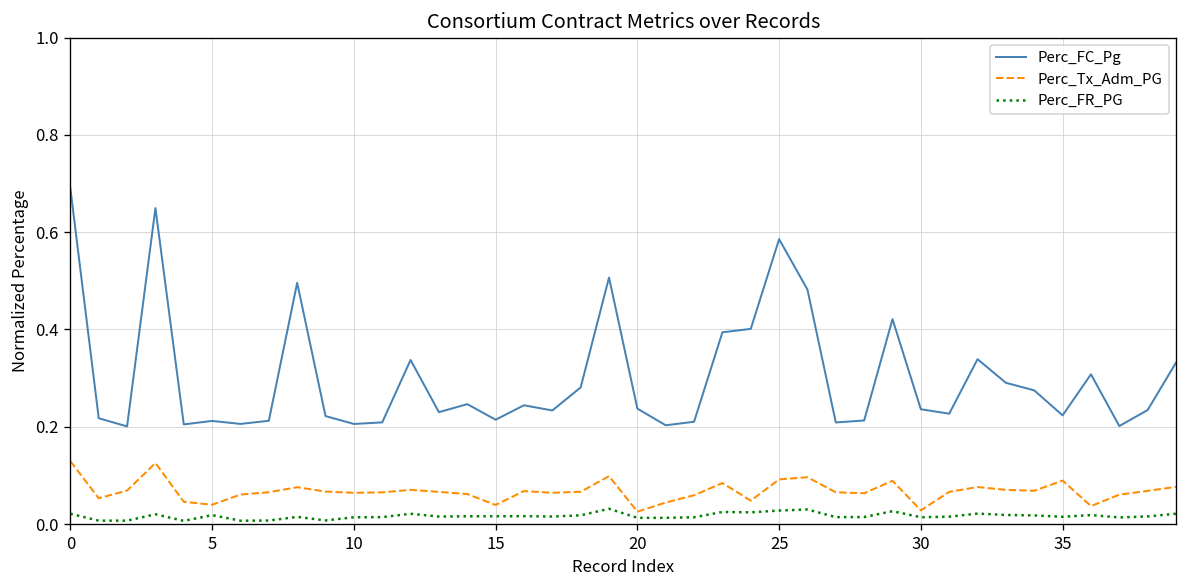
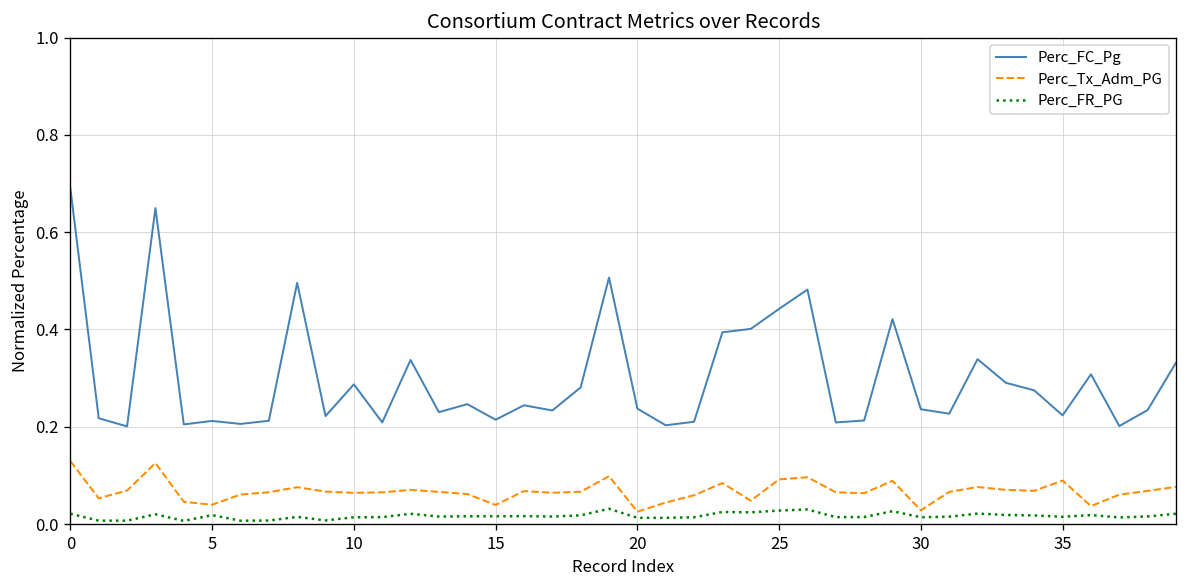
Perc_FC_Pg, 10: 0.21 -> 0.29
Perc_FC_Pg, 25: 0.59 -> 0.44
